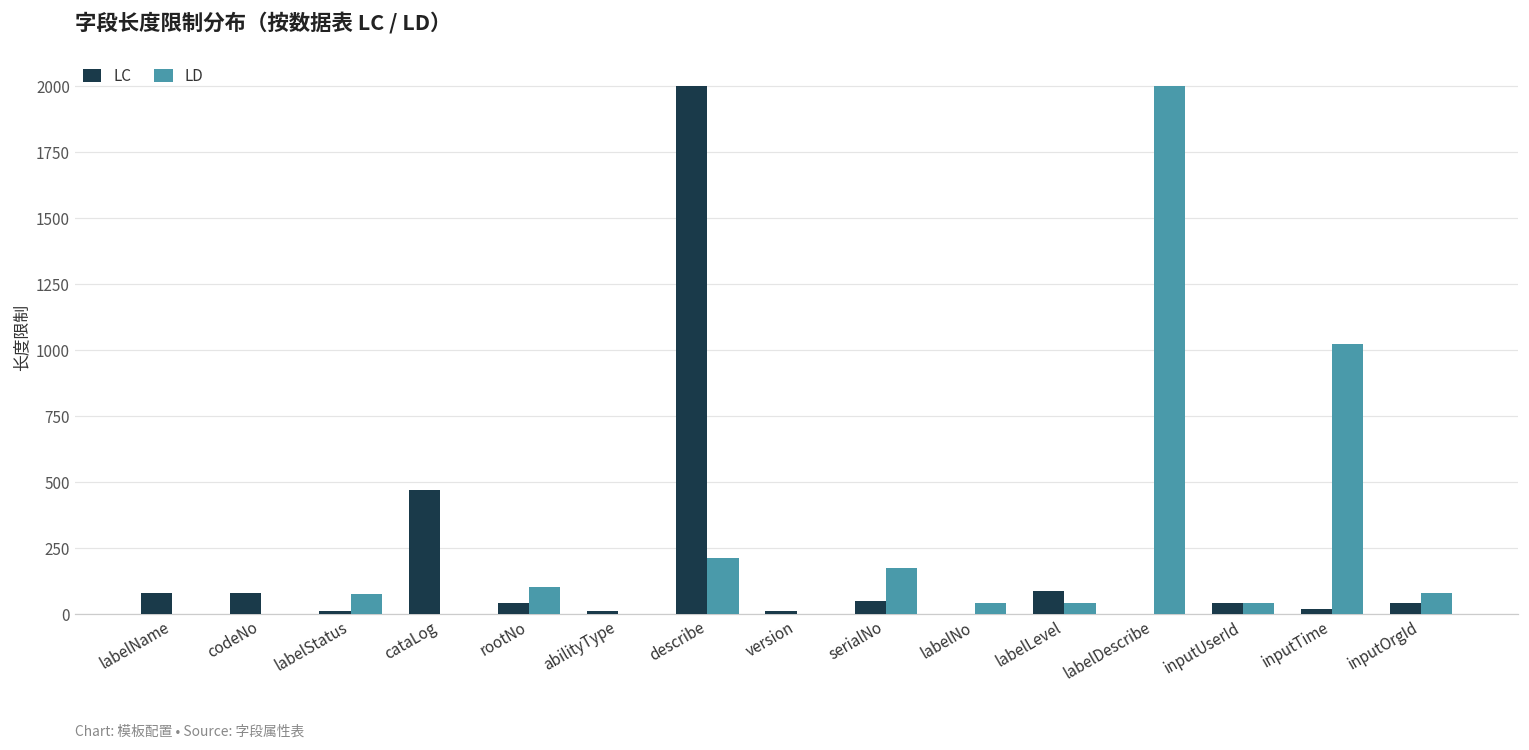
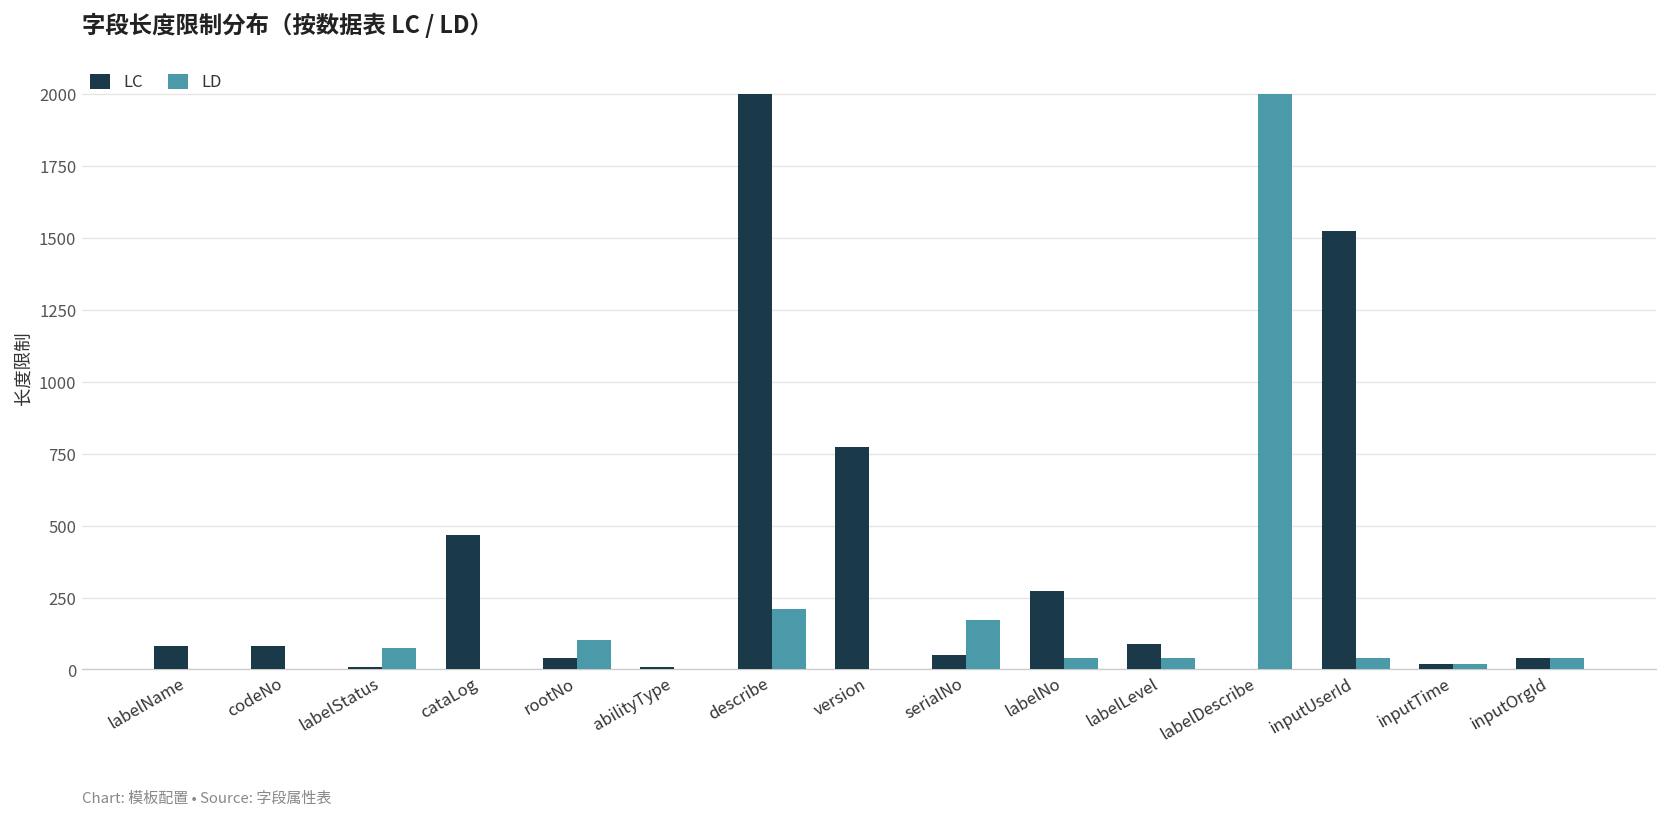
LC, version: 10 -> 770
LC, labelNo: 0 -> 270
LC, inputUserId: 40 -> 1520
LD, inputTime: 1020 -> 20
LD, inputOrgId: 80 -> 40
